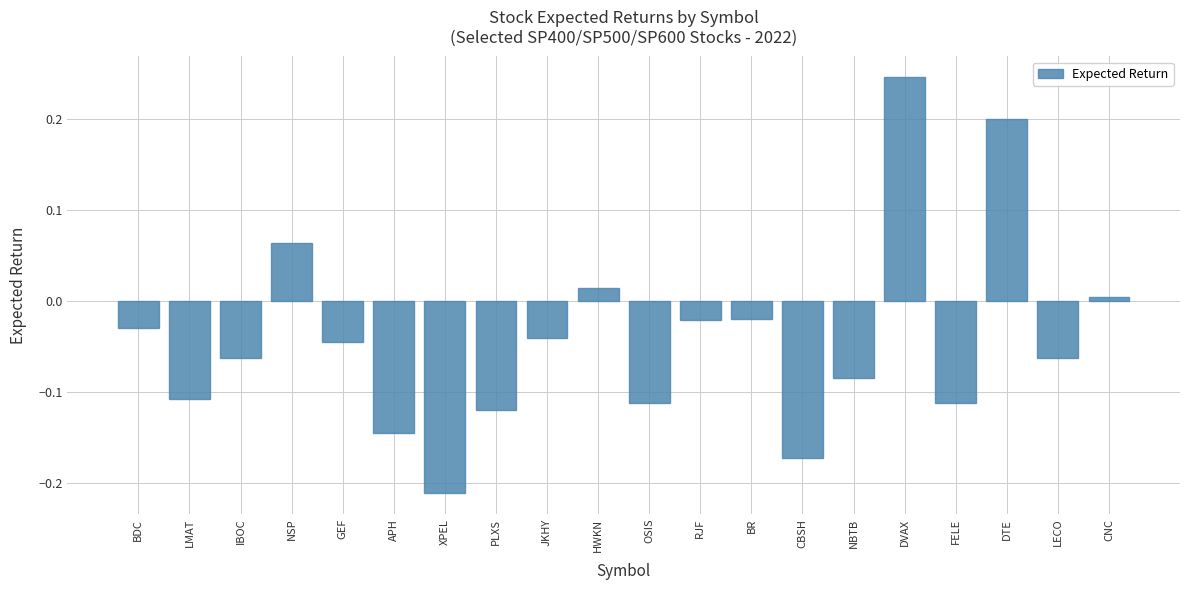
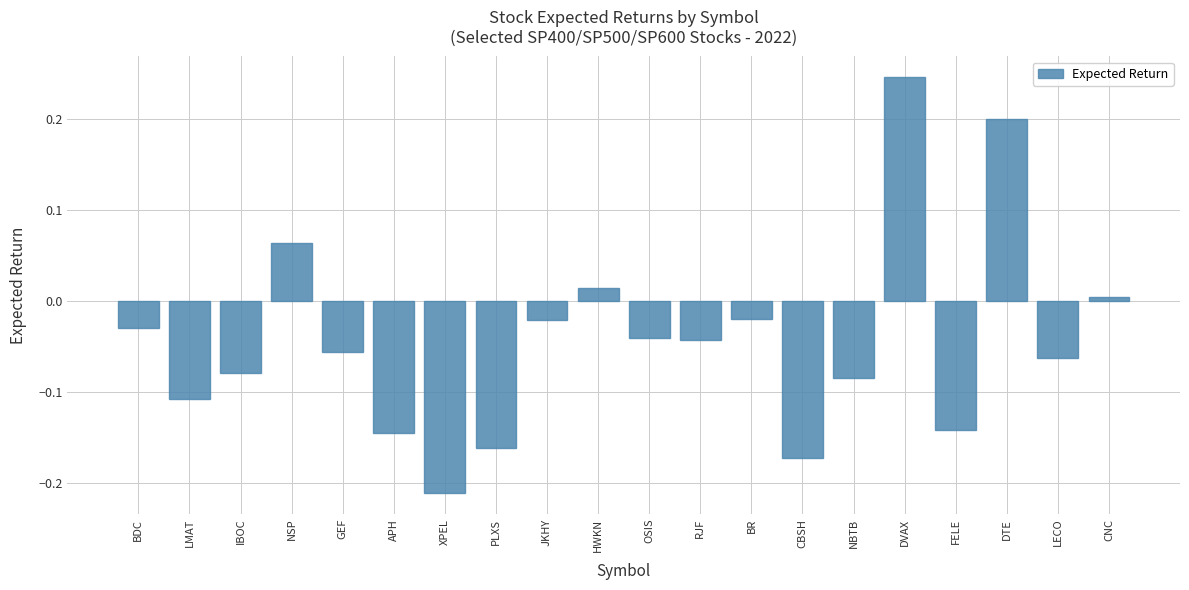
IBOC: -0.06 -> -0.08
GEF: -0.05 -> -0.06
PLXS: -0.12 -> -0.16
JKHY: -0.04 -> -0.02
OSIS: -0.11 -> -0.04
RJF: -0.02 -> -0.04
FELE: -0.11 -> -0.14
